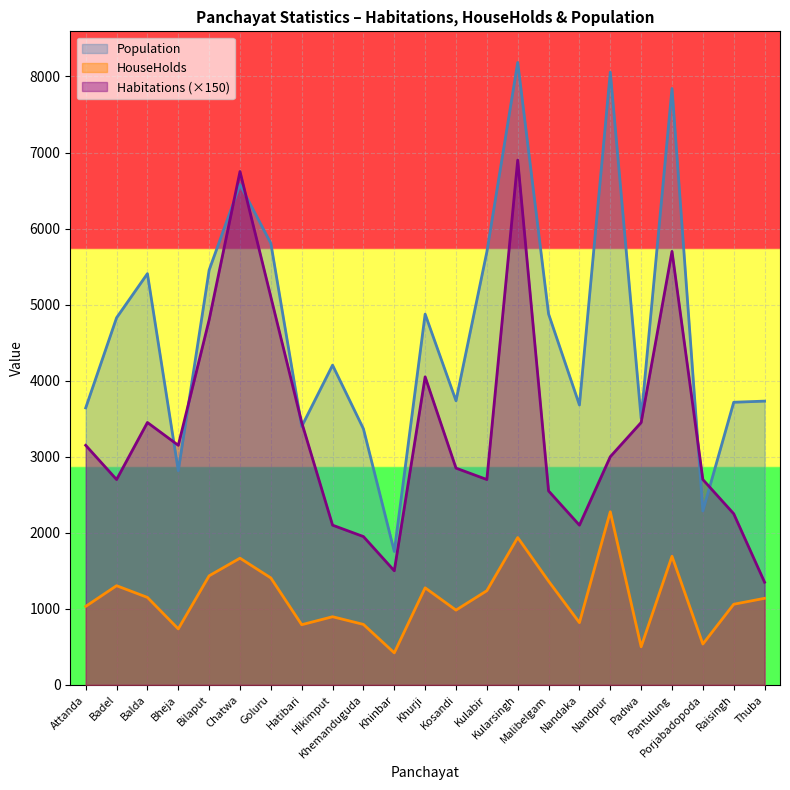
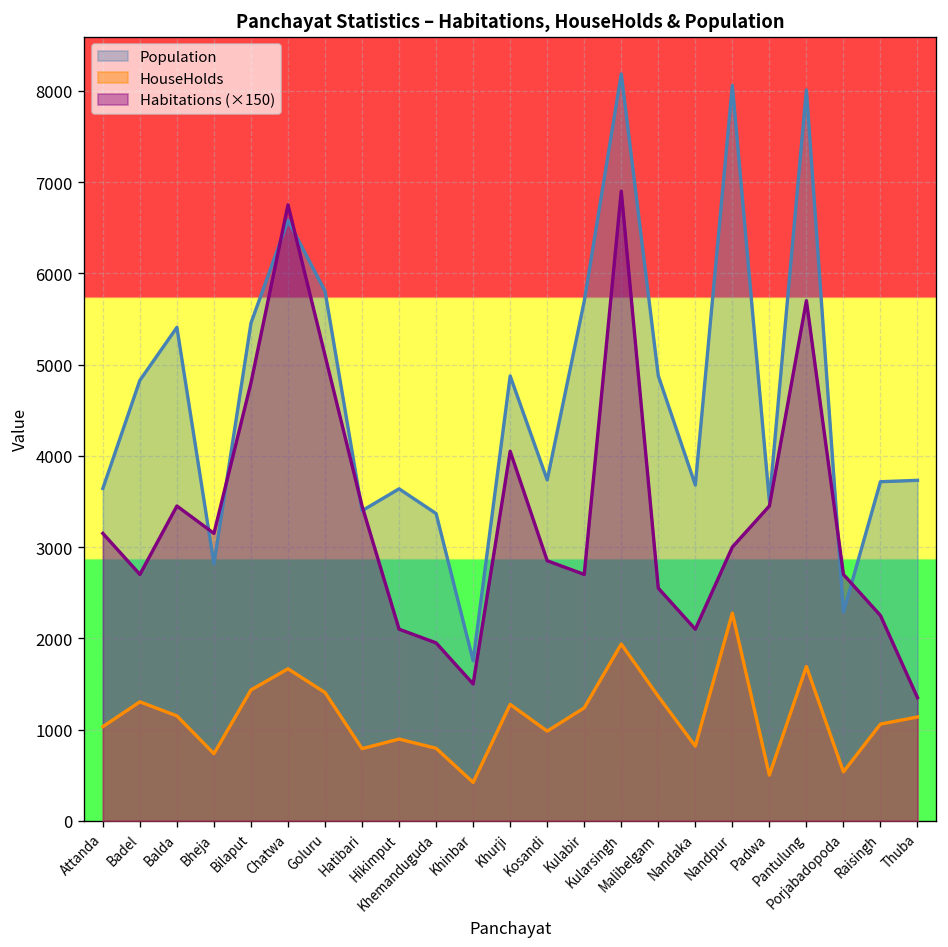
Population, Hikimput: 4200 -> 3600
Population, Pantulung: 7800 -> 8000
